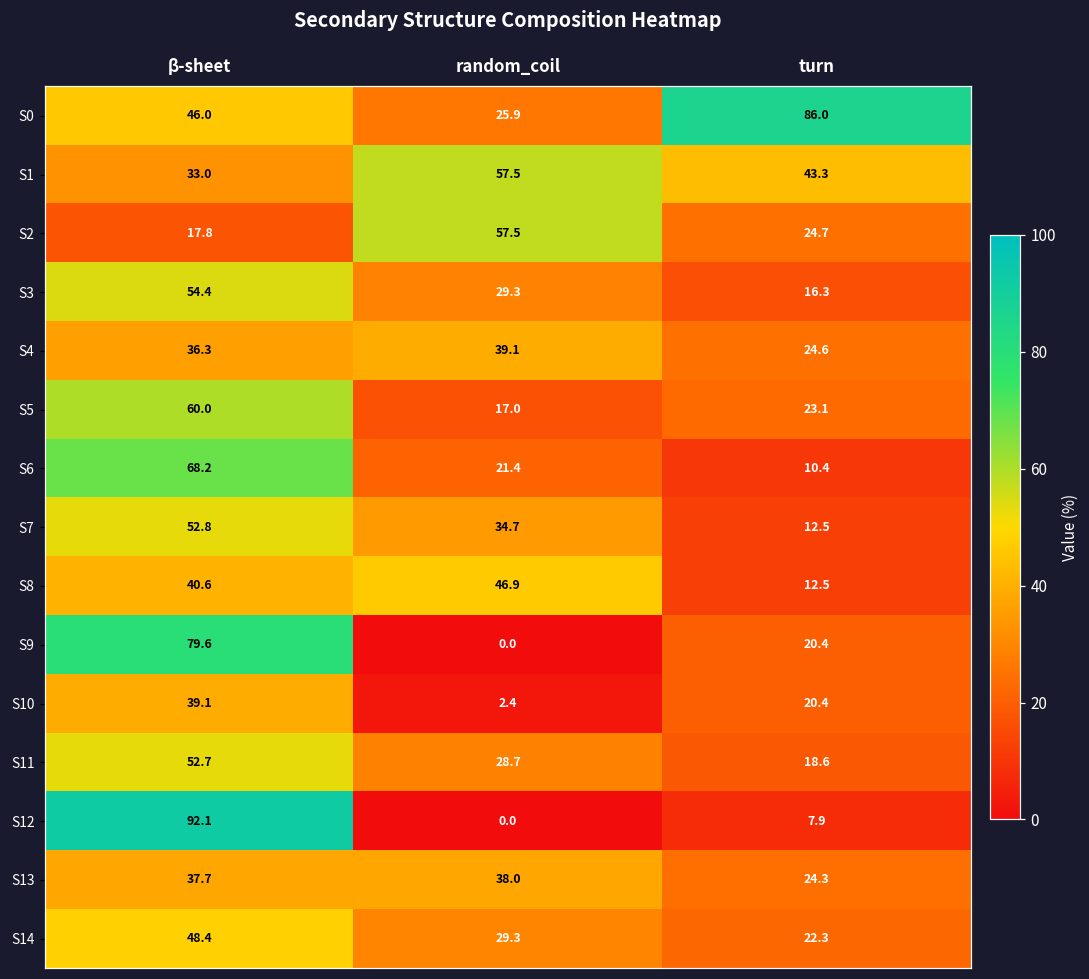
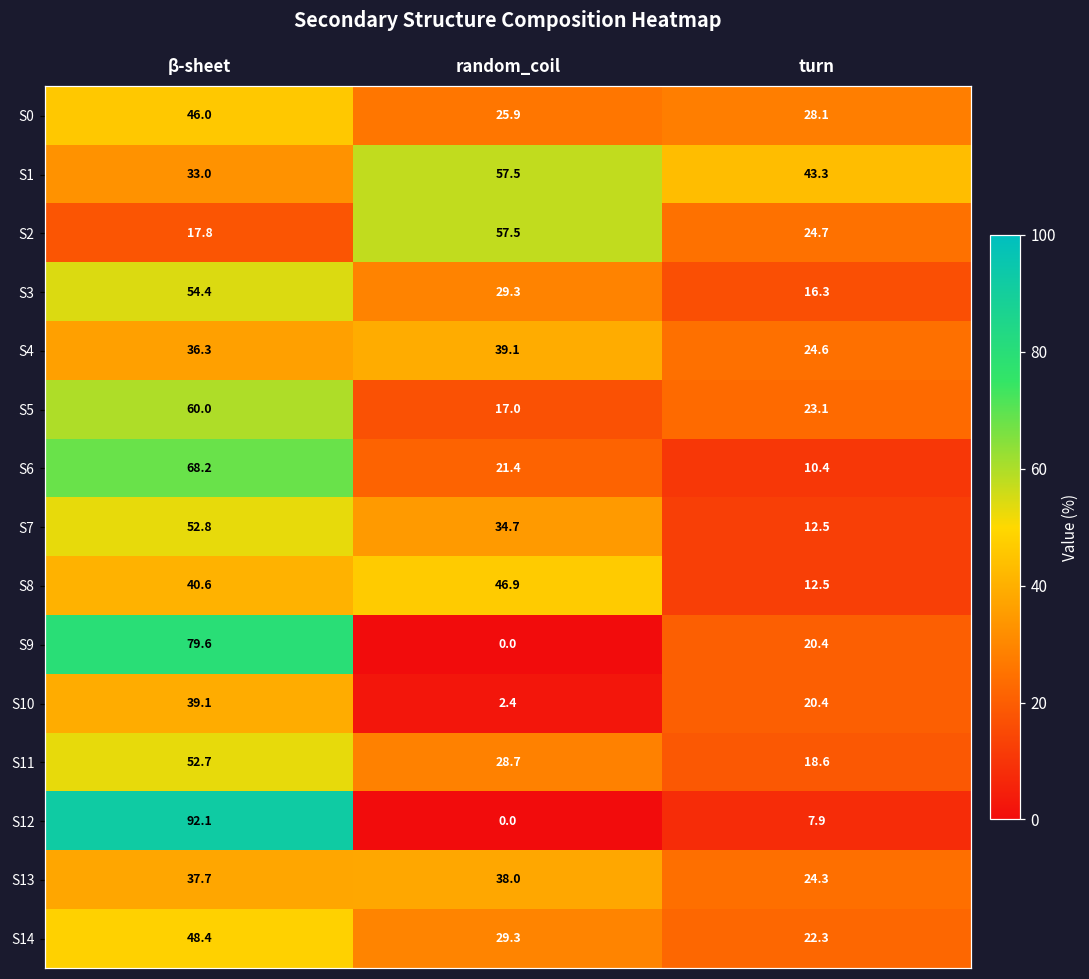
S0, turn: 86.0 -> 28.1
